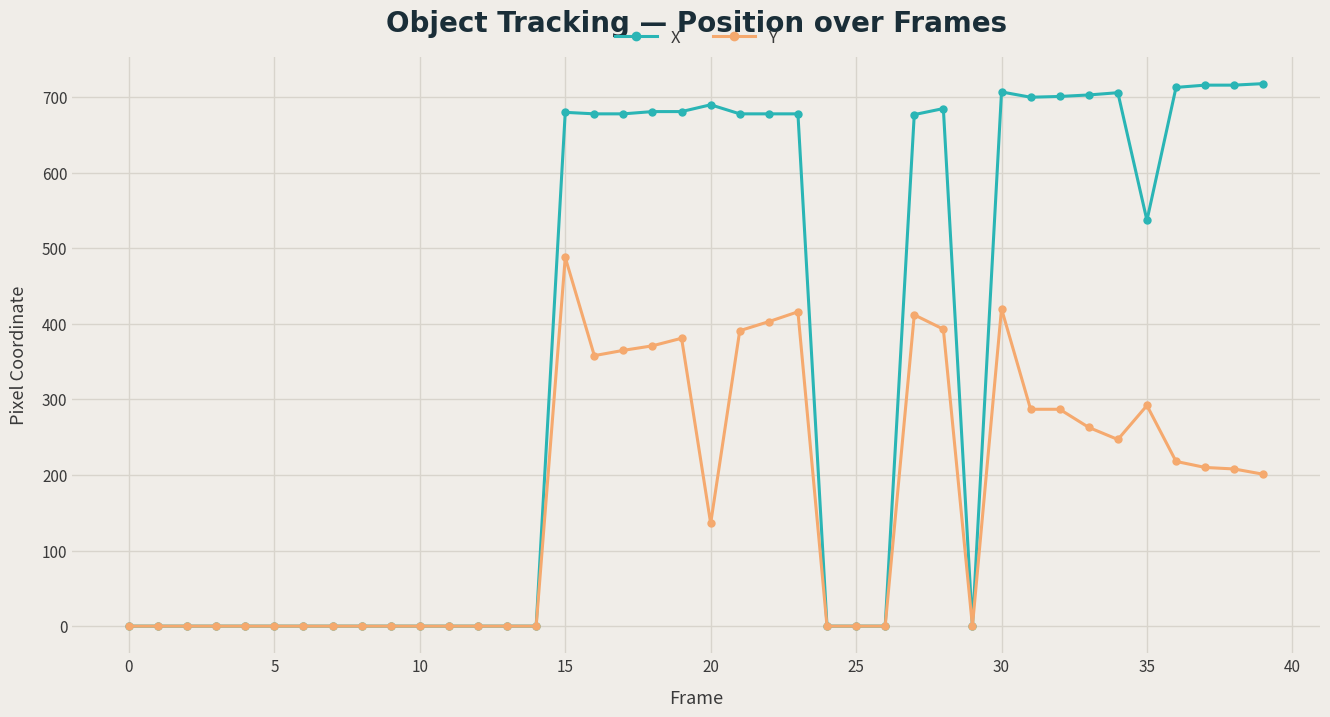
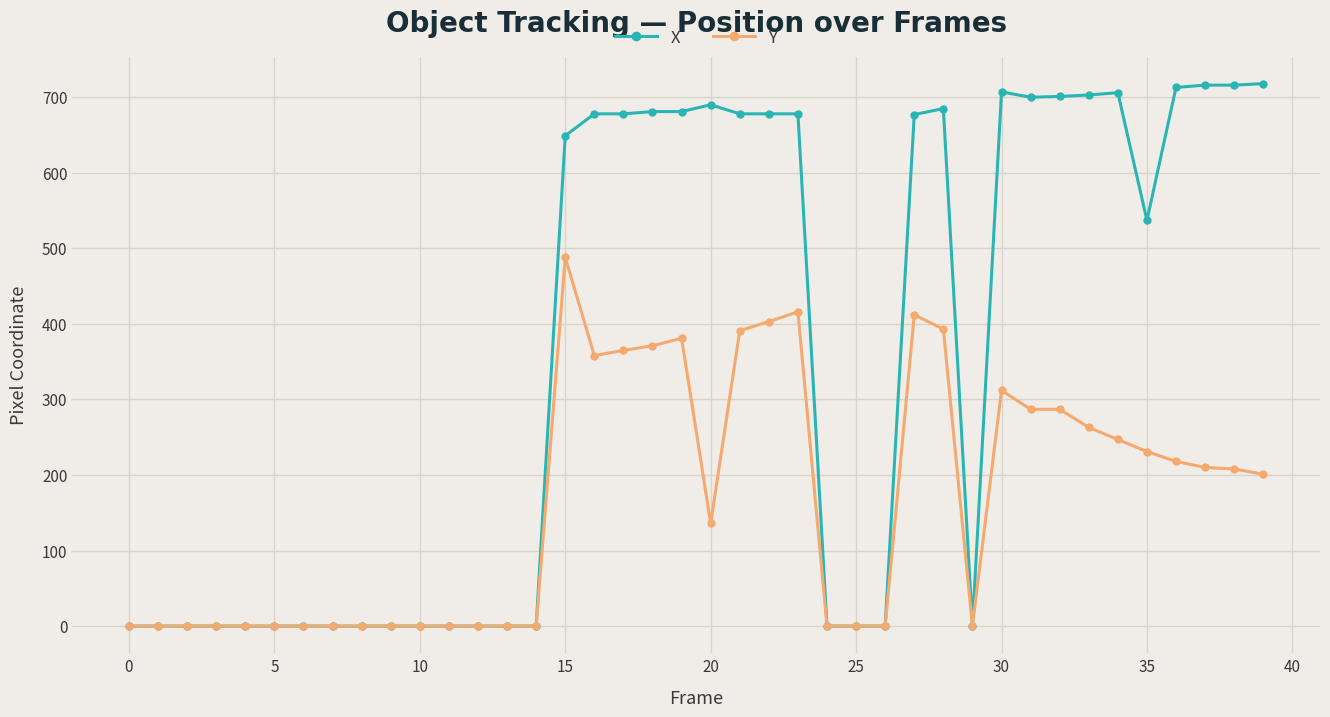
X, 15: 680 -> 650
Y, 30: 420 -> 310
Y, 35: 290 -> 230
